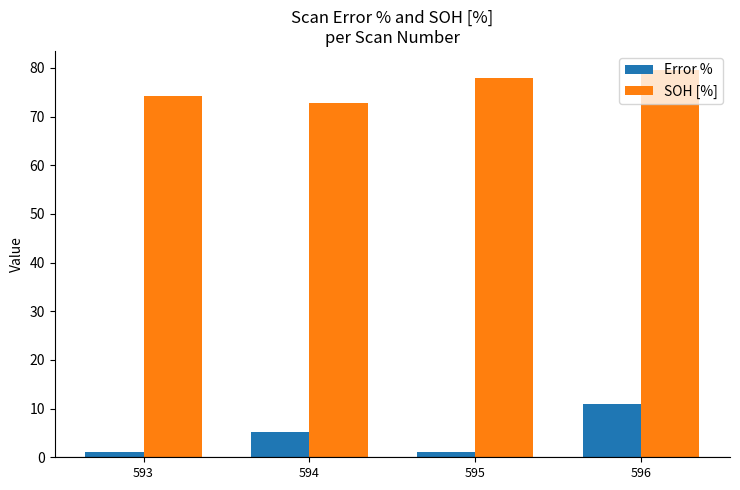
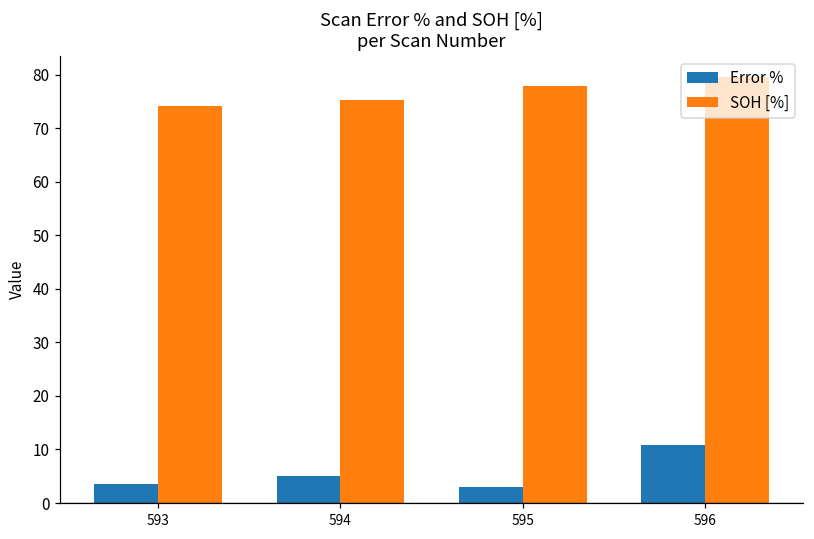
Error %, 593: 1 -> 4
SOH [%], 594: 73 -> 75
Error %, 595: 1 -> 3
